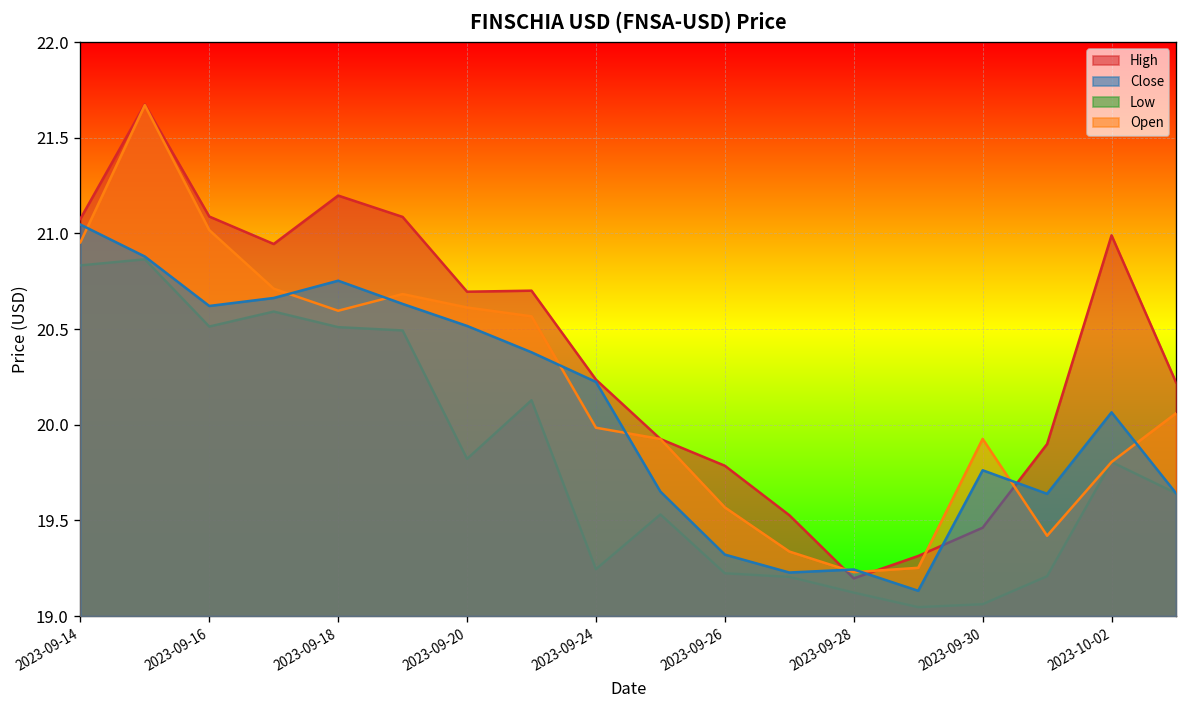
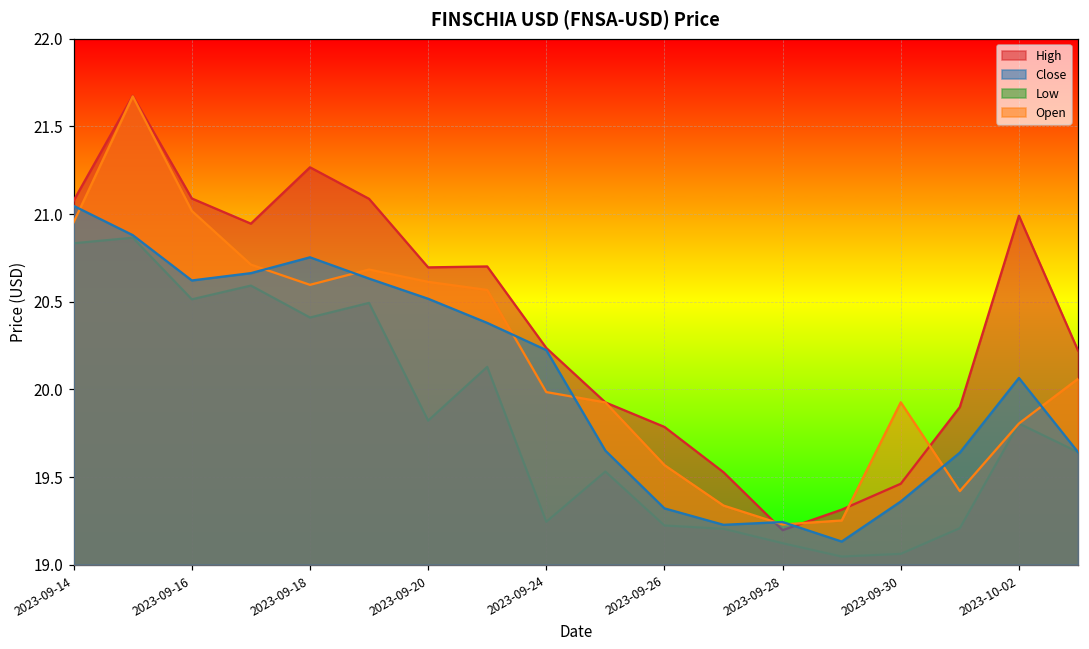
High, 2023-09-18: 21.20 -> 21.27
Low, 2023-09-18: 20.51 -> 20.41
Close, 2023-09-30: 19.76 -> 19.36
